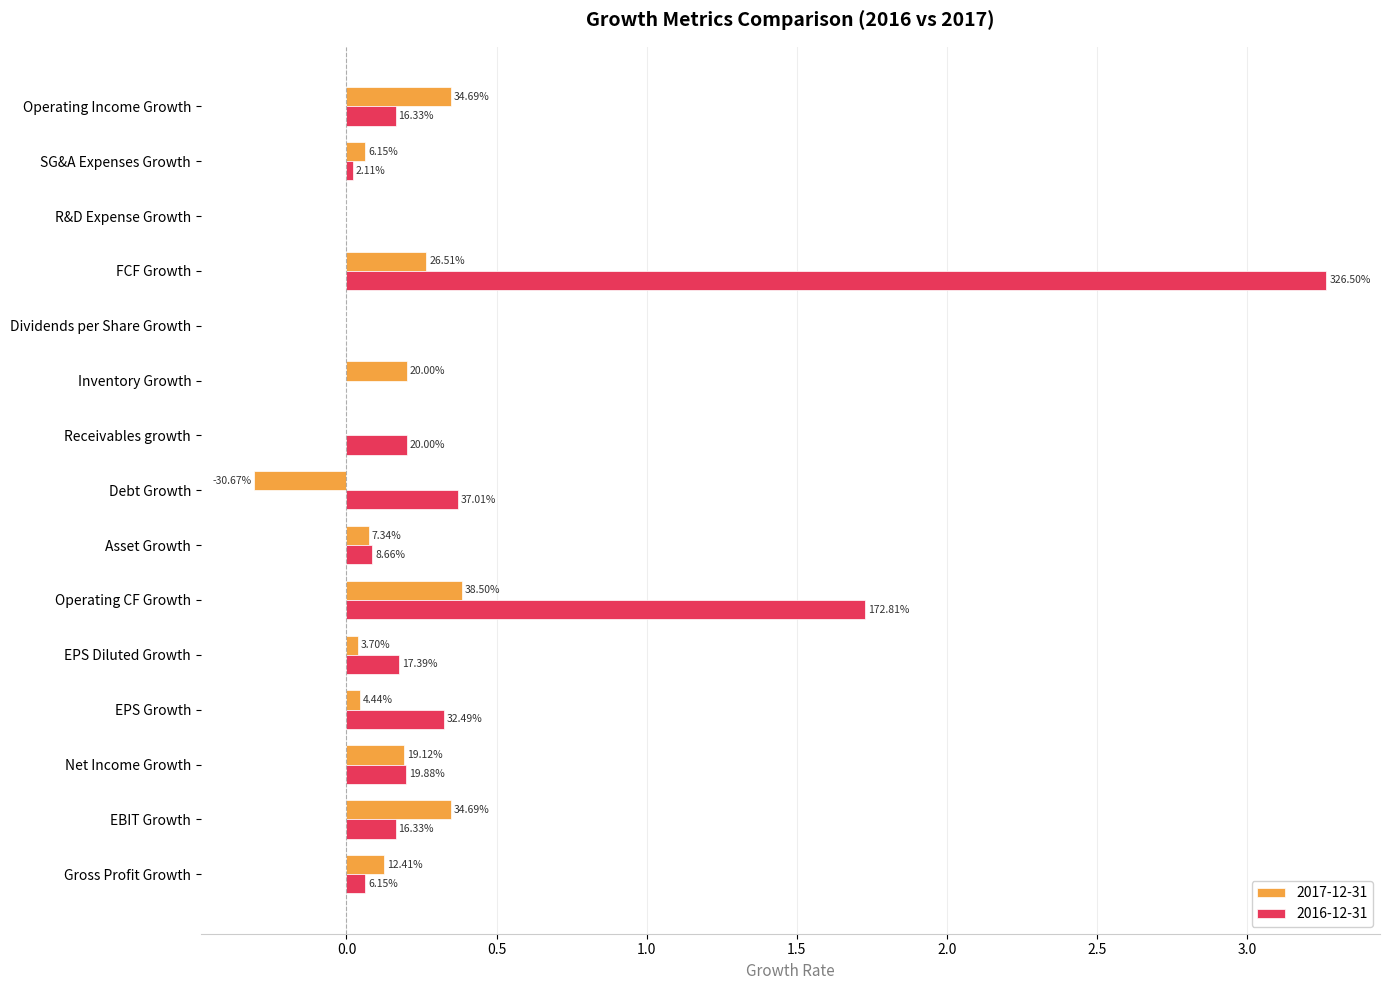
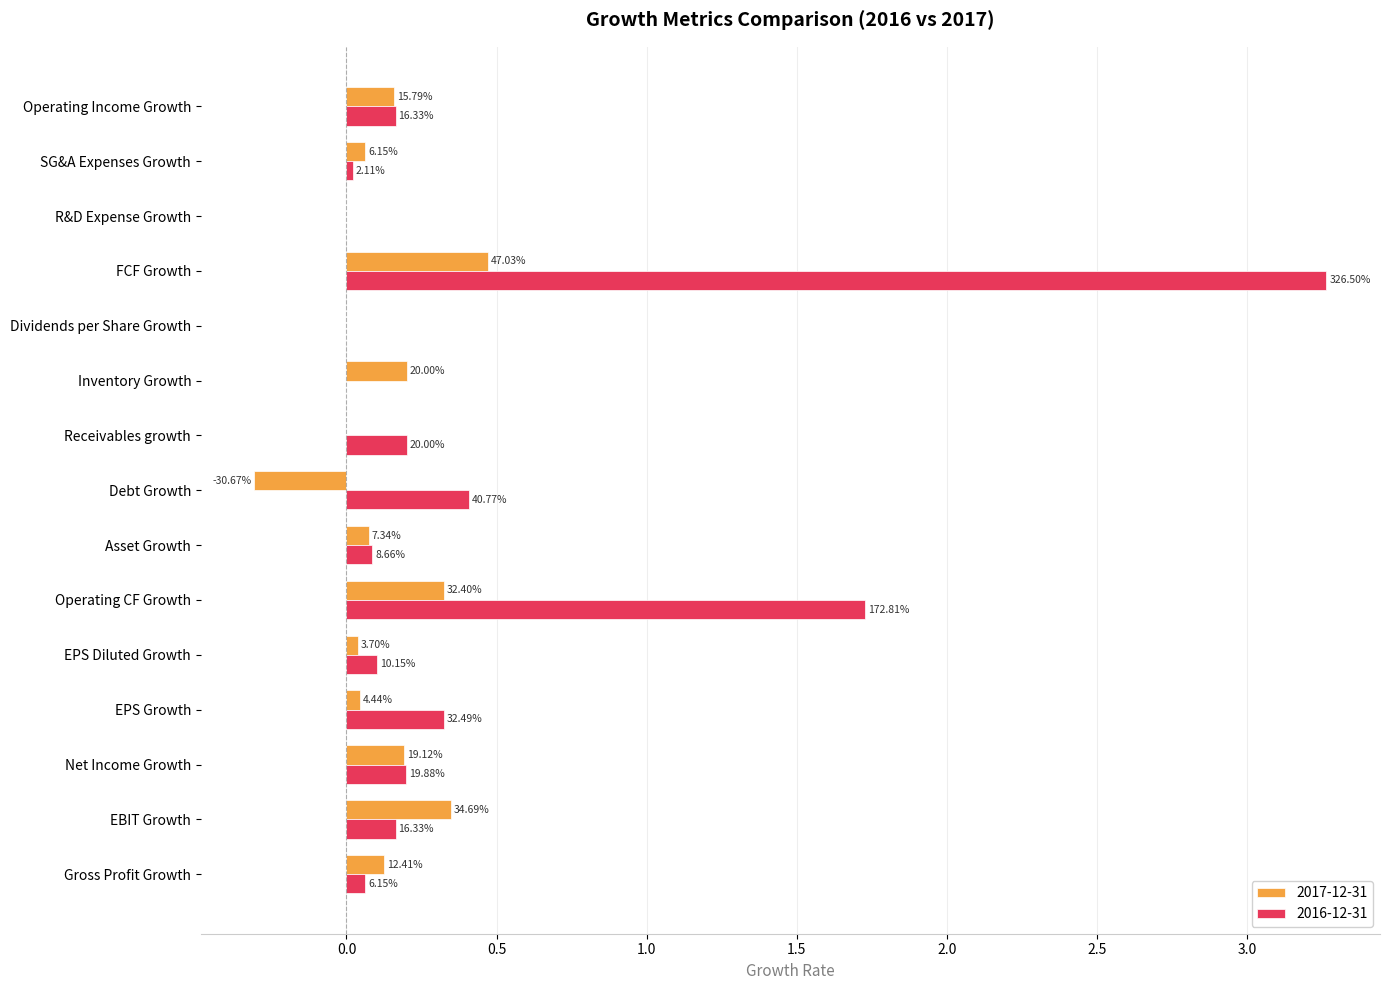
2017-12-31, Operating Income Growth: 34.69% -> 15.79%
2017-12-31, FCF Growth: 26.51% -> 47.03%
2016-12-31, Debt Growth: 37.01% -> 40.77%
2017-12-31, Operating CF Growth: 38.50% -> 32.40%
2016-12-31, EPS Diluted Growth: 17.39% -> 10.15%
